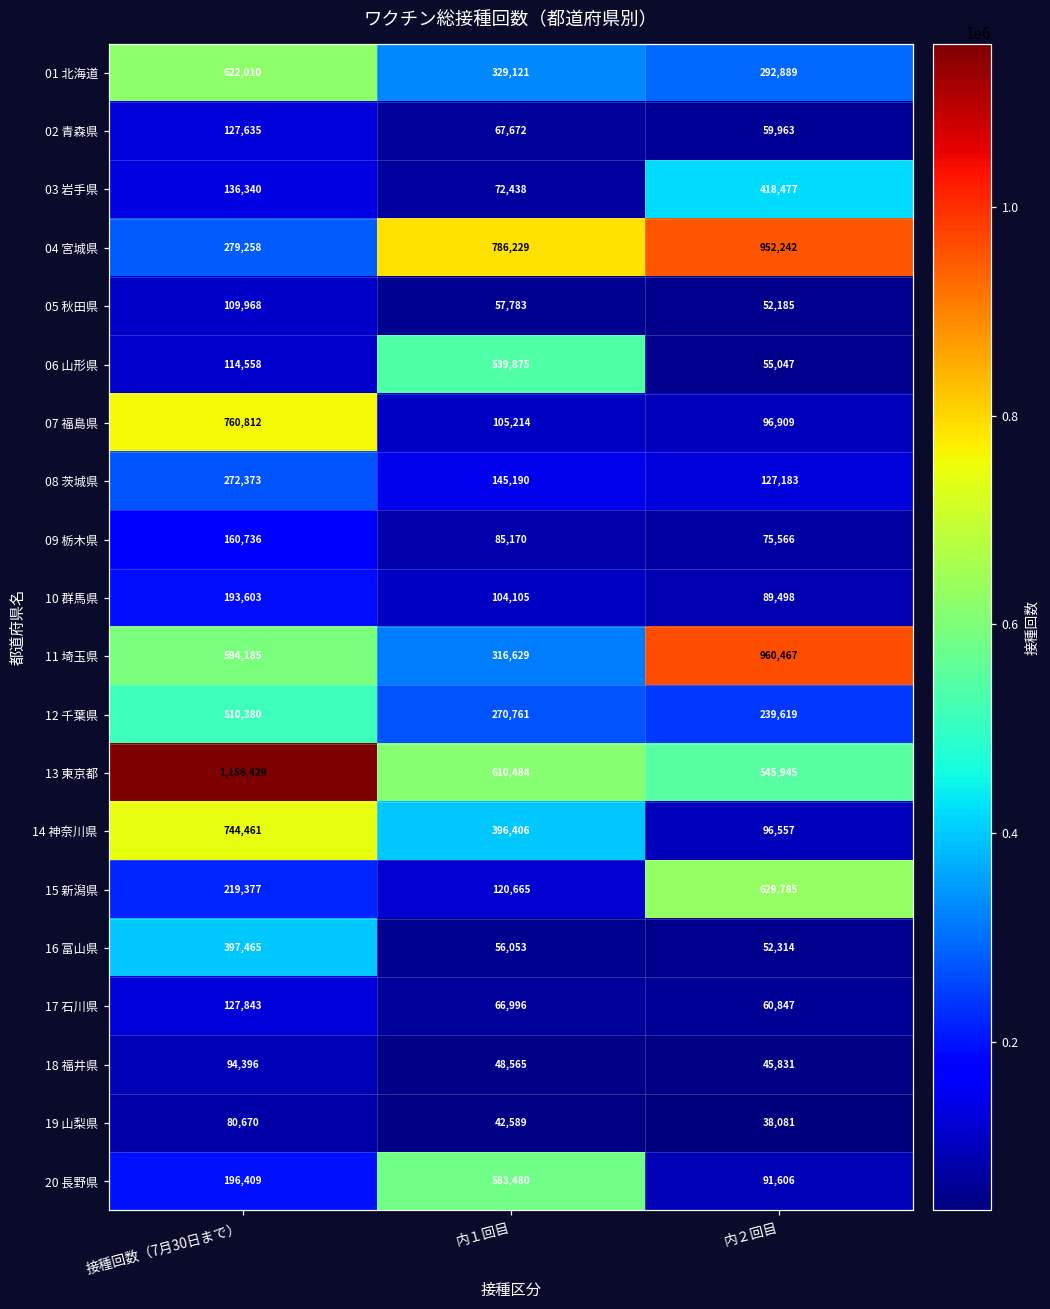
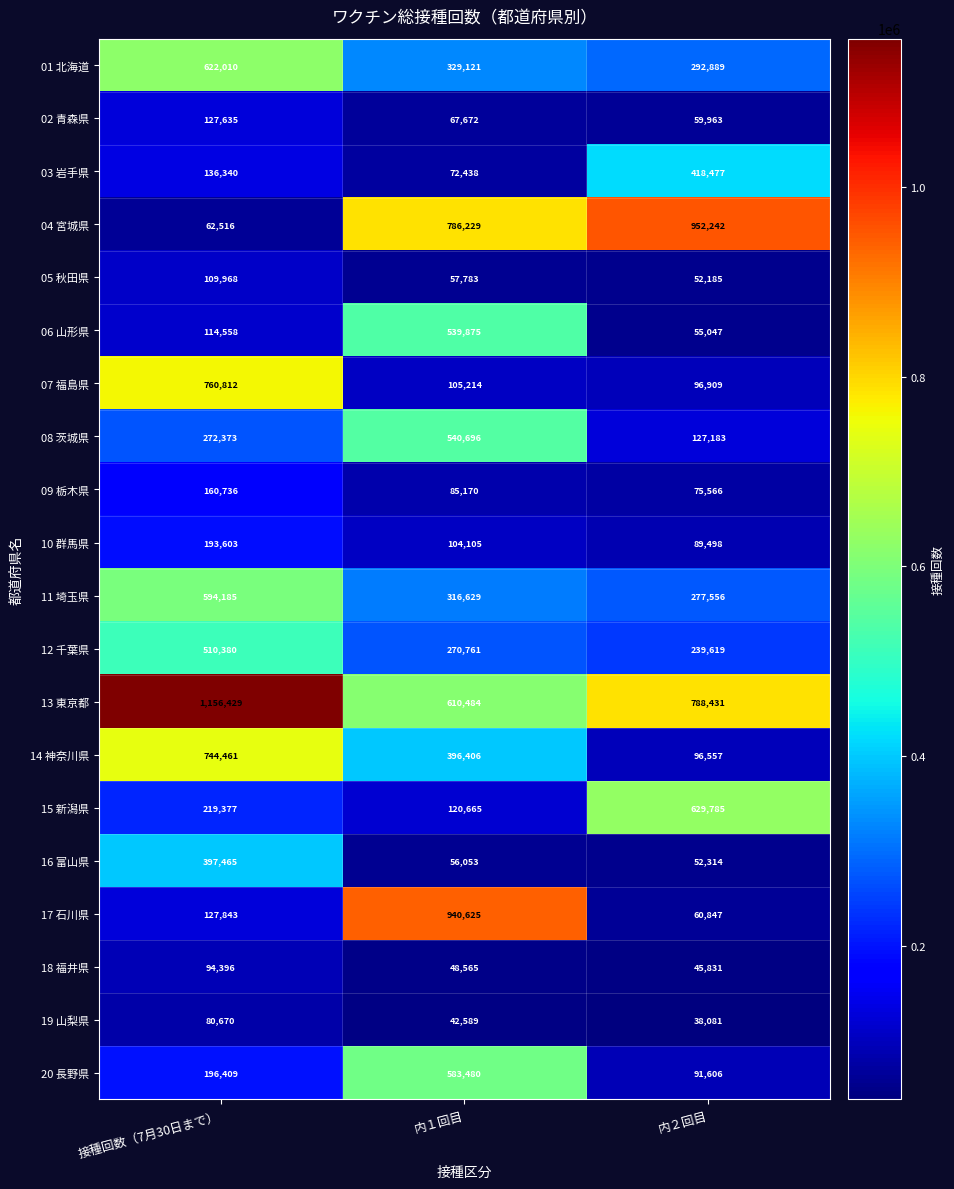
04 宮城県, 接種回数（7月30日まで）: 279,258 -> 62,516
08 茨城県, 内１回目: 145,190 -> 540,696
11 埼玉県, 内２回目: 960,467 -> 277,556
13 東京都, 内２回目: 545,945 -> 788,431
17 石川県, 内１回目: 66,996 -> 940,625
